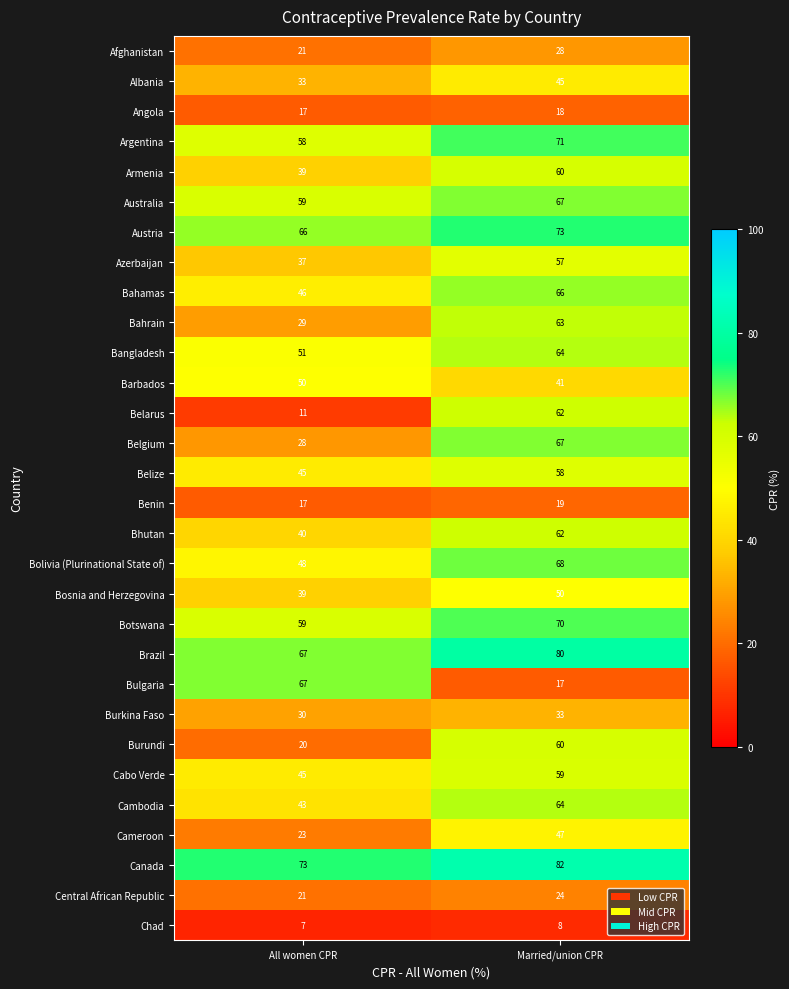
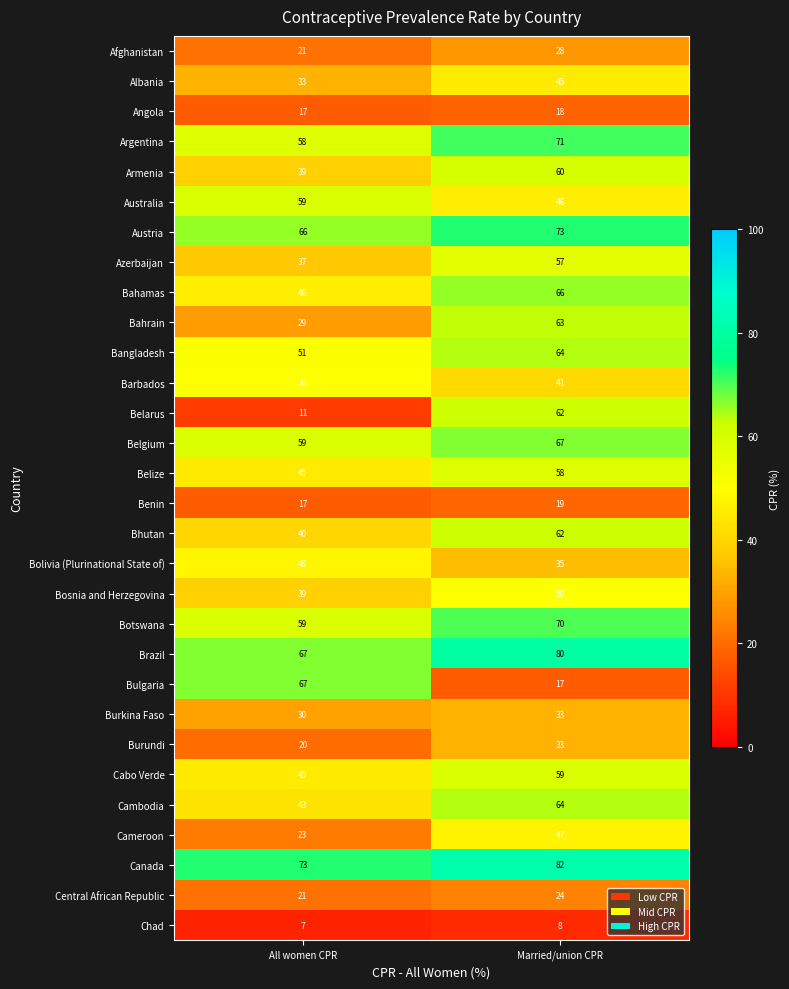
Australia, Married/union CPR: 67 -> 46
Belgium, All women CPR: 28 -> 59
Bolivia (Plurinational State of), Married/union CPR: 68 -> 35
Burundi, Married/union CPR: 60 -> 33
